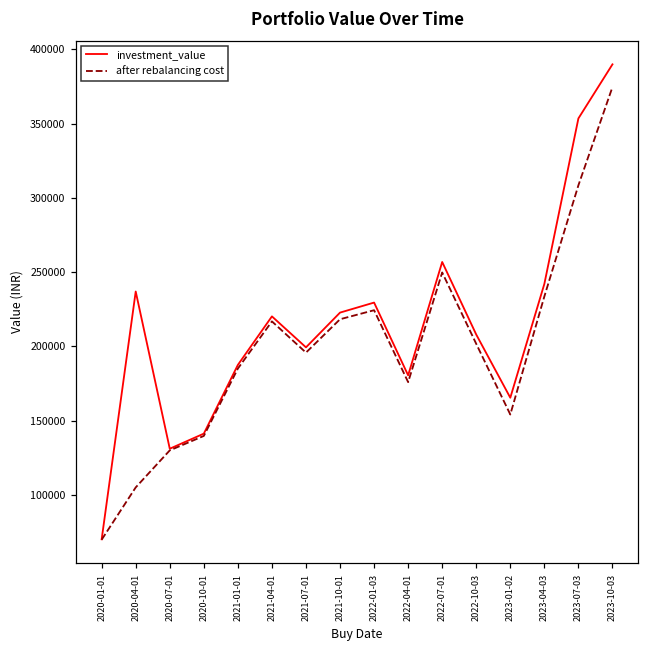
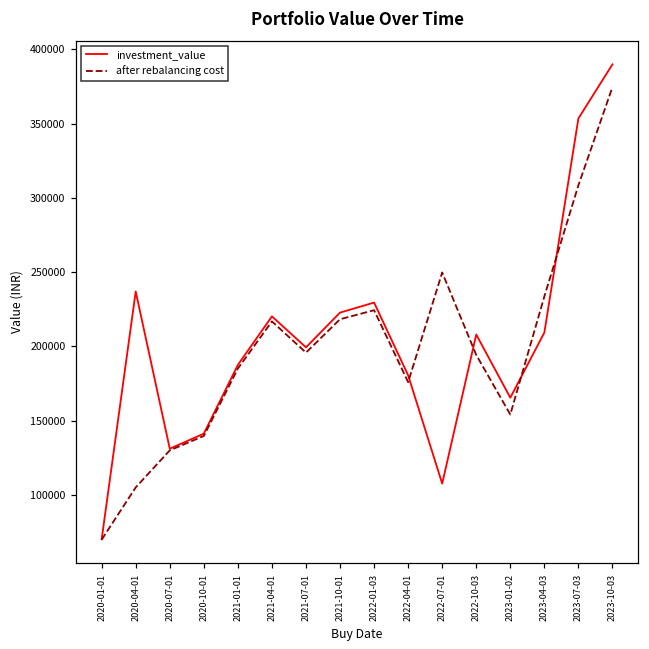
investment_value, 2022-07-01: 257000 -> 108000
after rebalancing cost, 2022-10-03: 202000 -> 194000
investment_value, 2023-04-03: 242000 -> 209000
